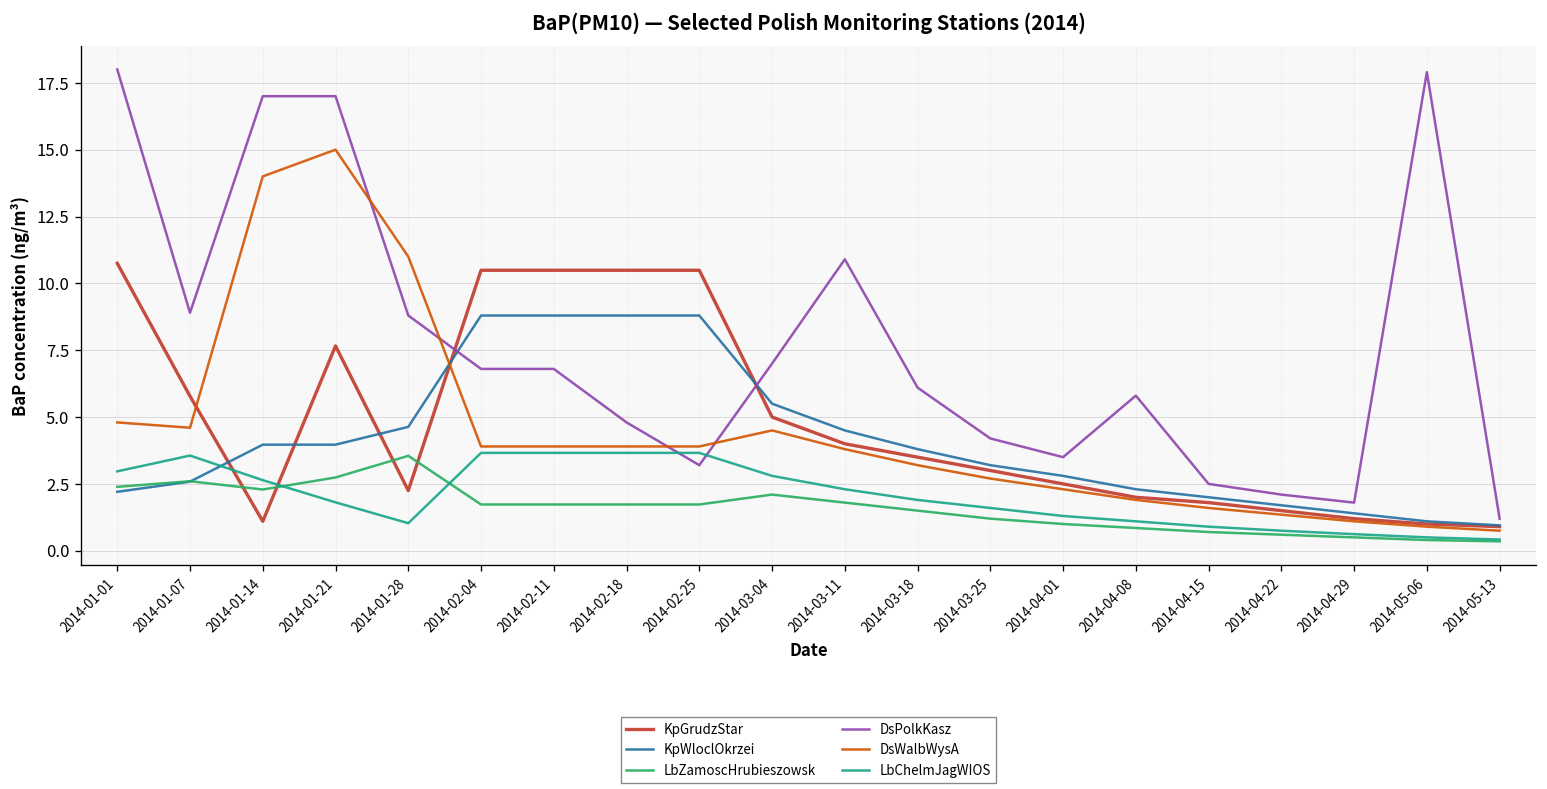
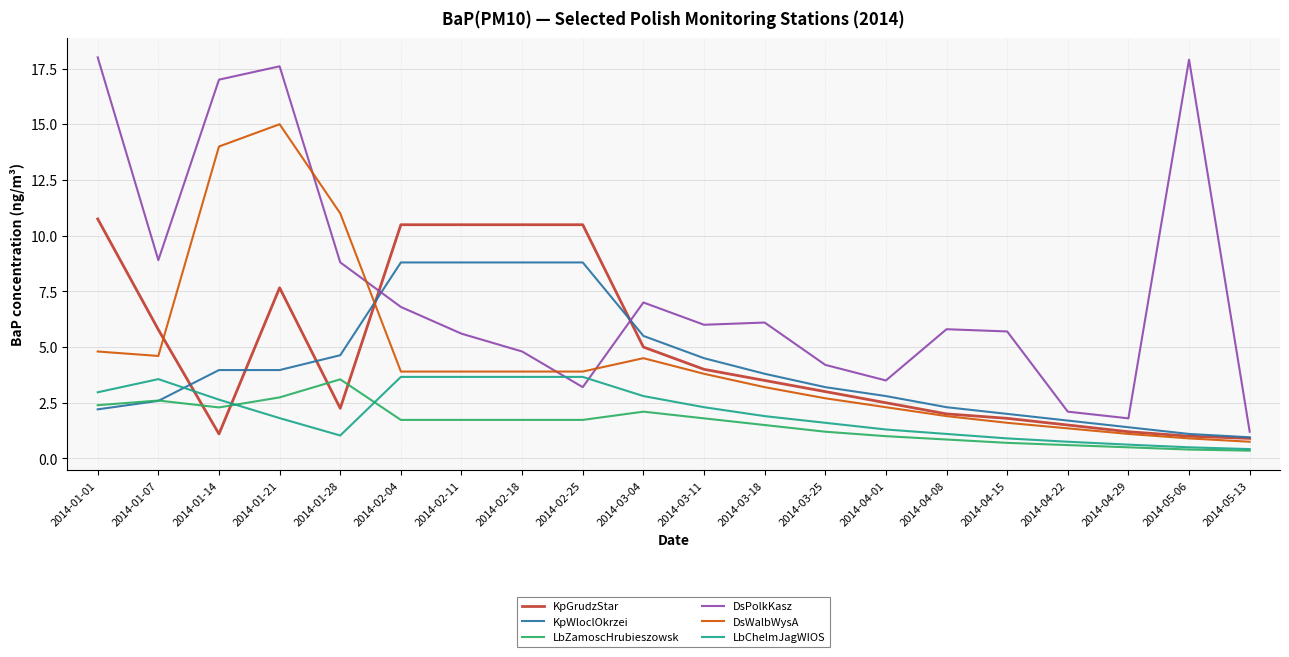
DsPolkKasz, 2014-01-21: 17.0 -> 17.6
DsPolkKasz, 2014-02-11: 6.8 -> 5.6
DsPolkKasz, 2014-03-11: 10.9 -> 6.0
DsPolkKasz, 2014-04-15: 2.5 -> 5.7
